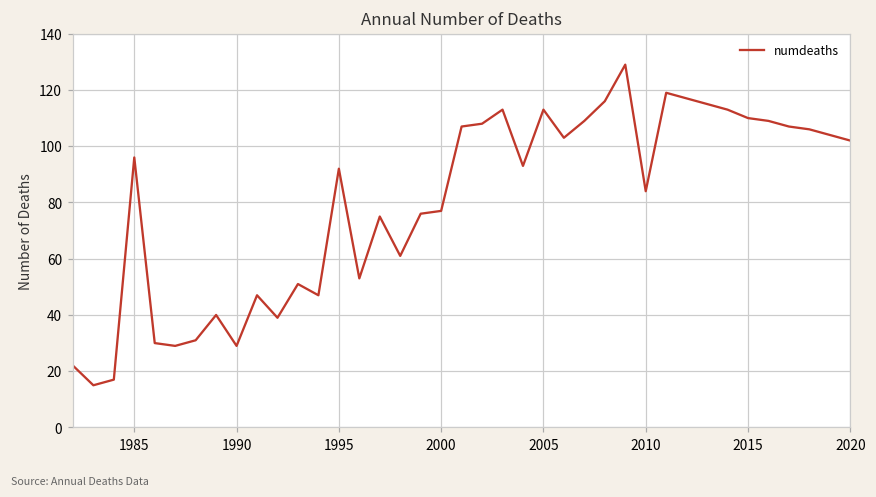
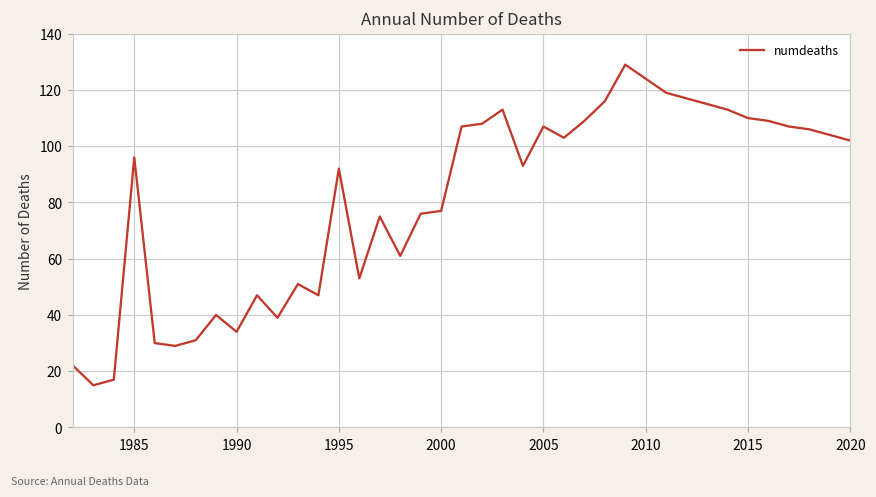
1990: 29 -> 34
2005: 113 -> 107
2010: 84 -> 124
